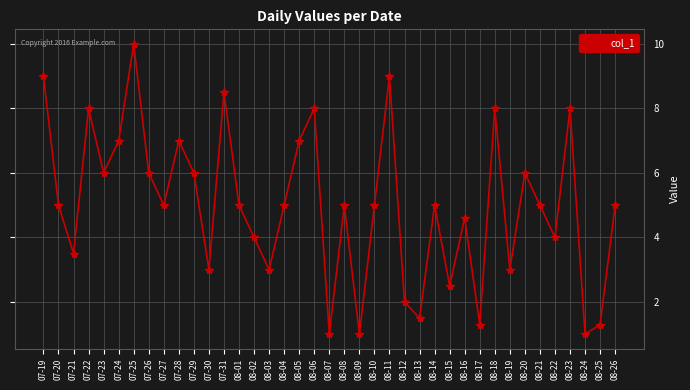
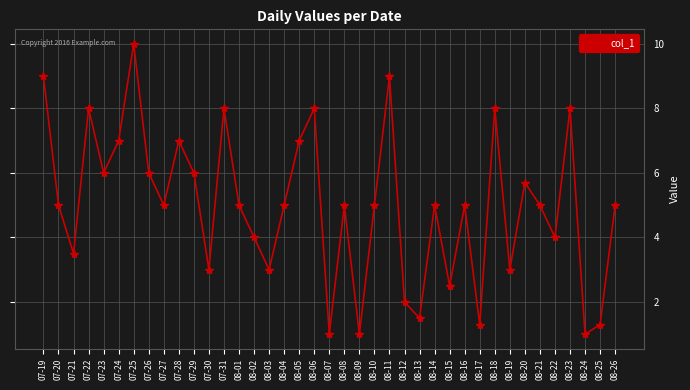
07-31: 8.5 -> 8.0
08-16: 4.6 -> 5.0
08-20: 6.0 -> 5.7
